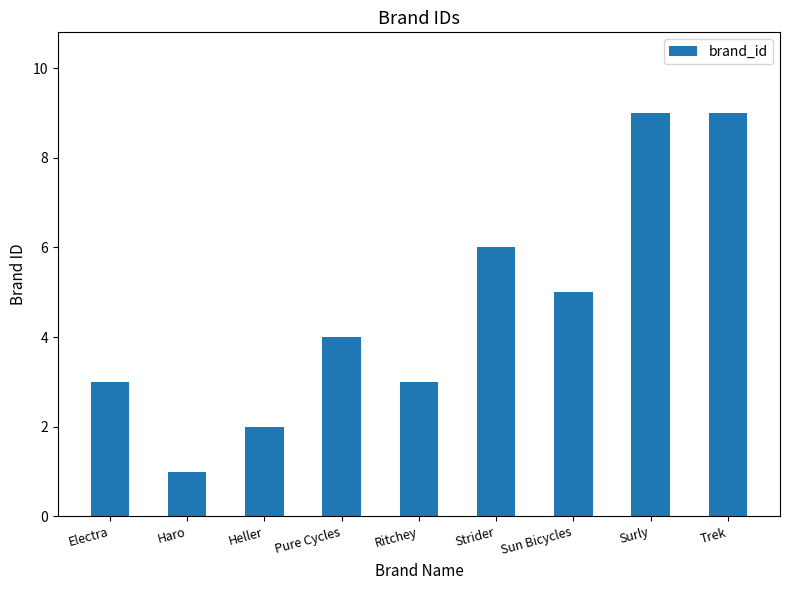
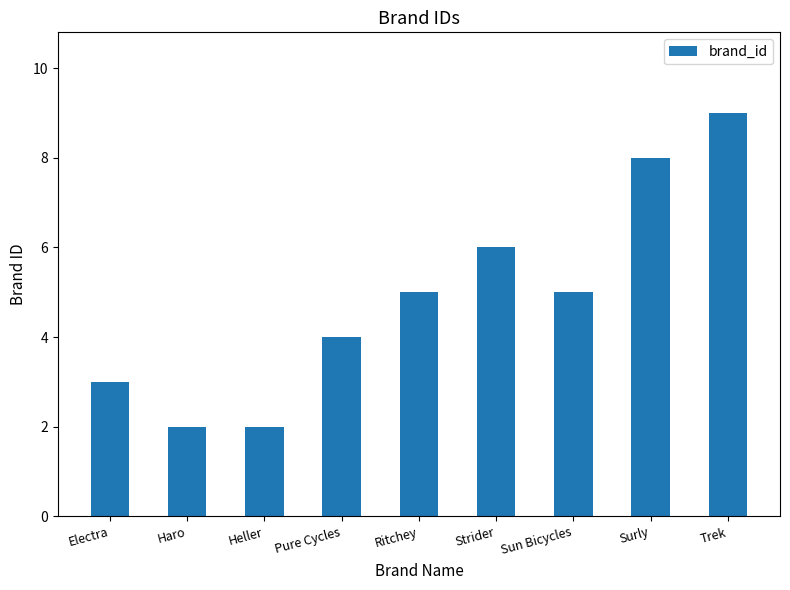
Haro: 1 -> 2
Ritchey: 3 -> 5
Surly: 9 -> 8
